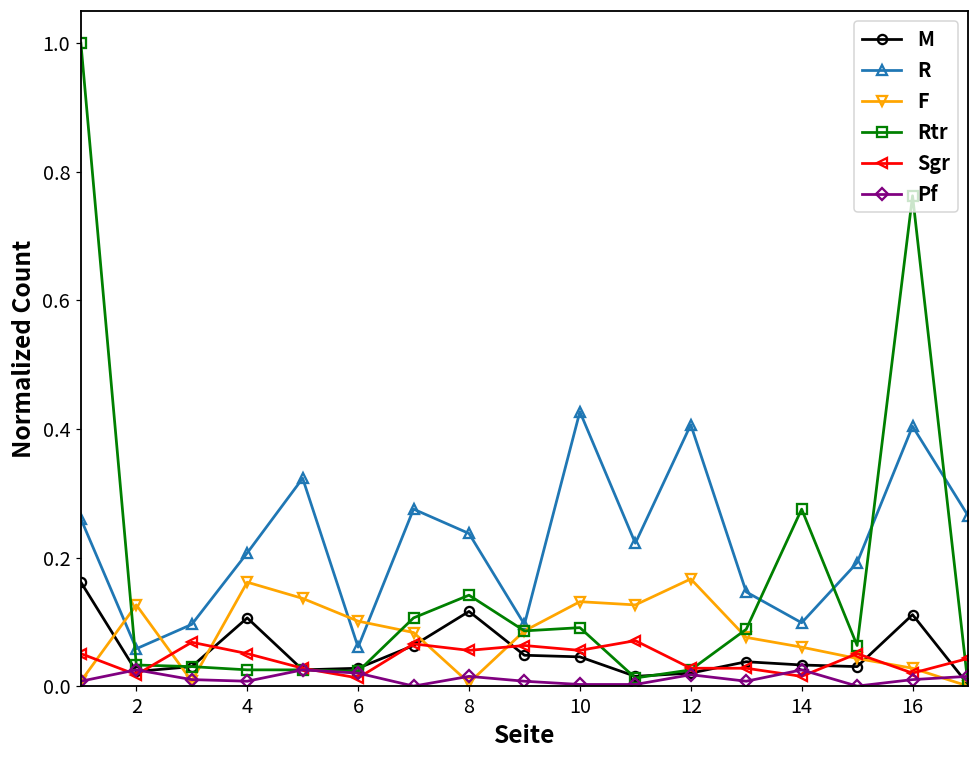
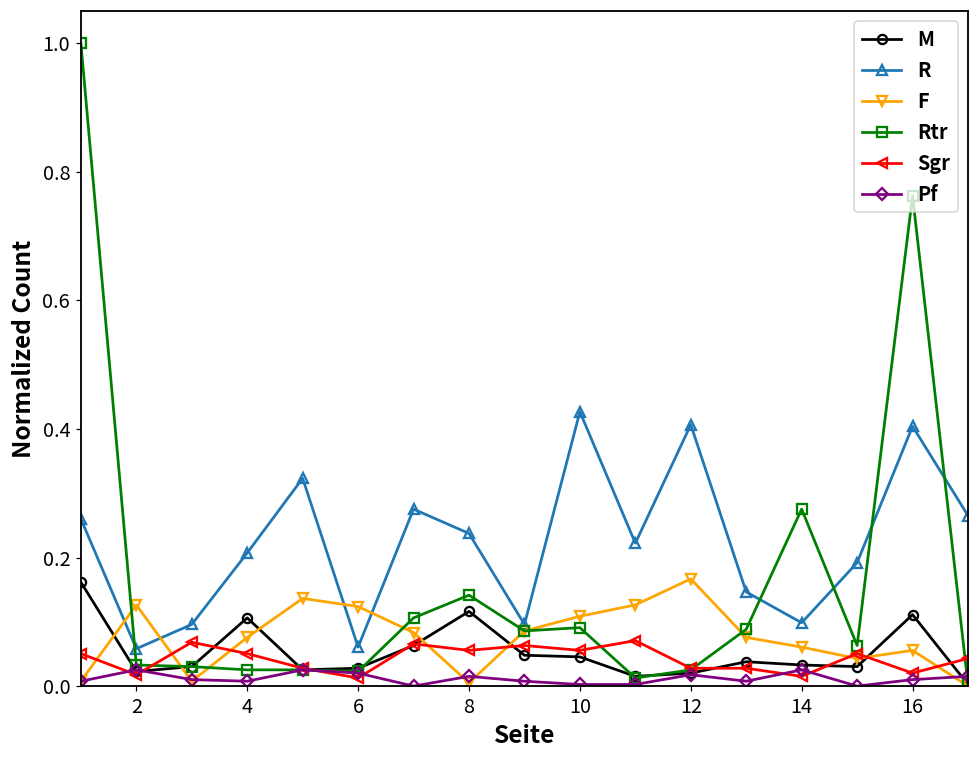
F, 4: 0.16 -> 0.08
F, 6: 0.10 -> 0.12
F, 10: 0.13 -> 0.11
F, 16: 0.03 -> 0.06
